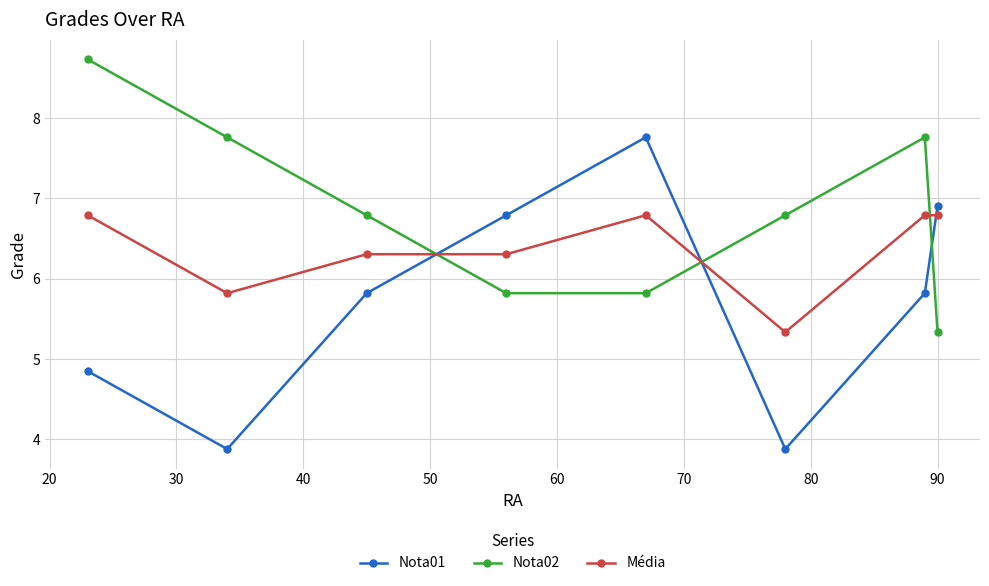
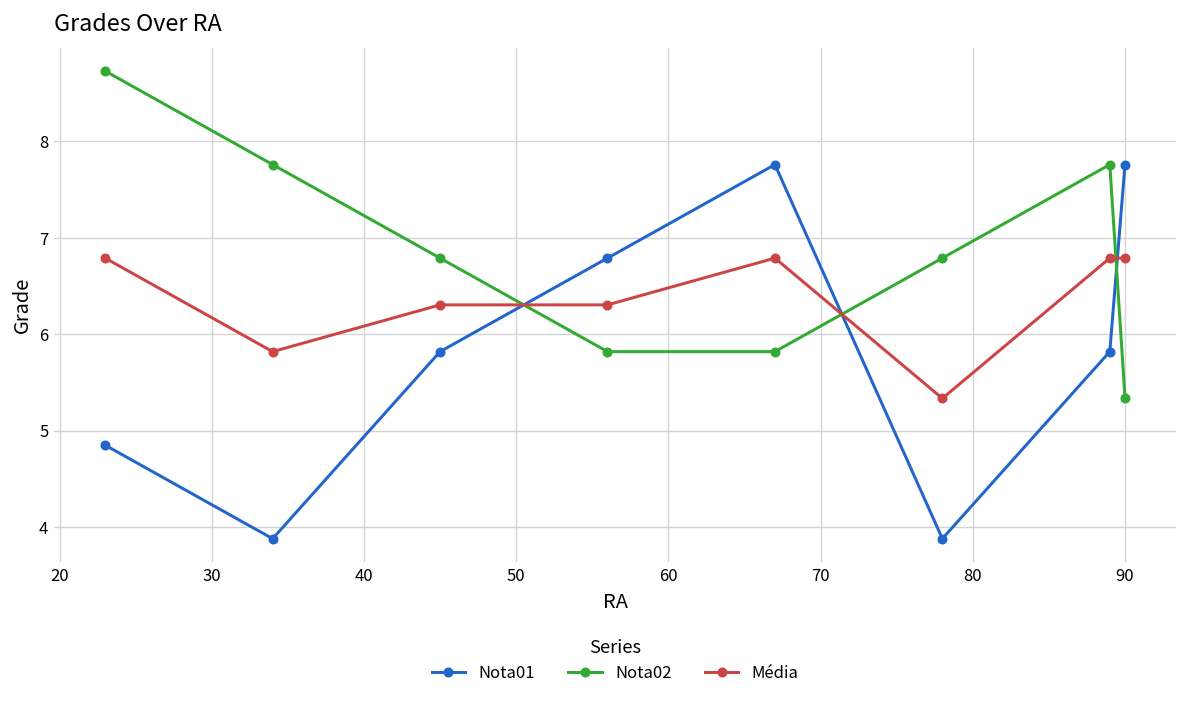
Nota01, 90: 6.9 -> 7.8
